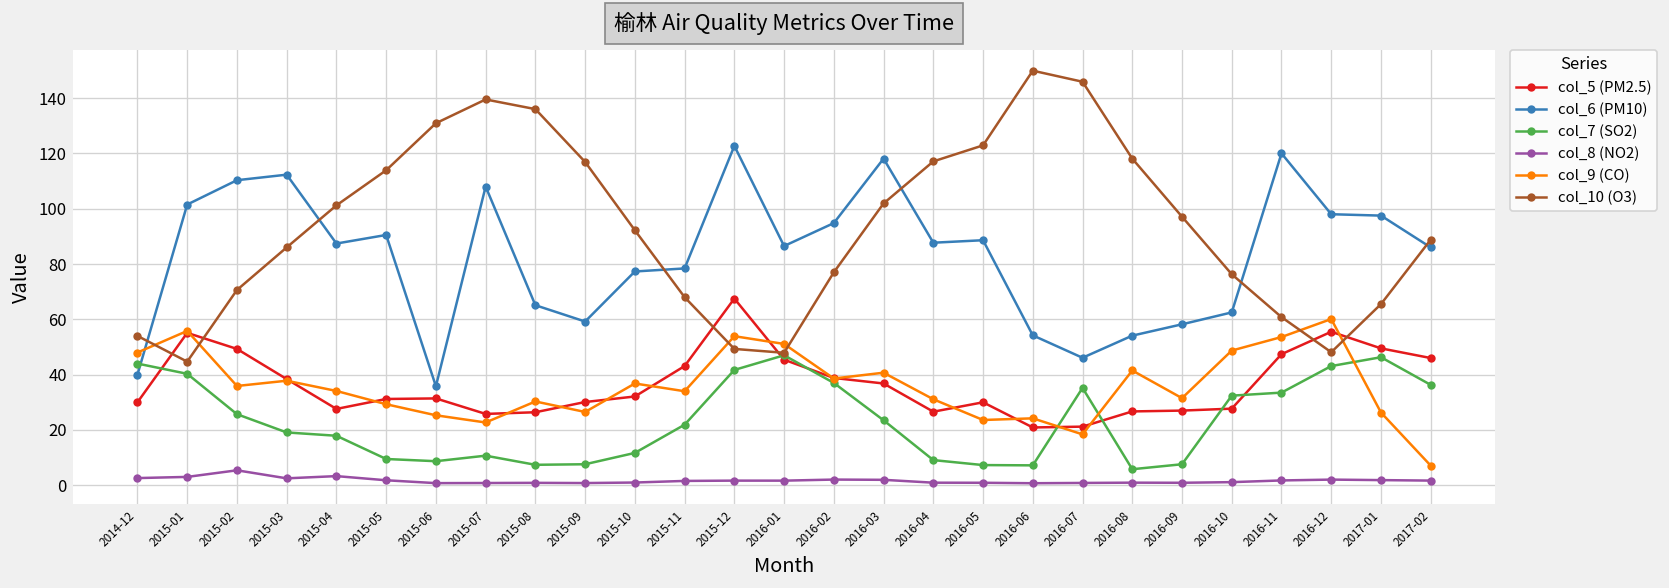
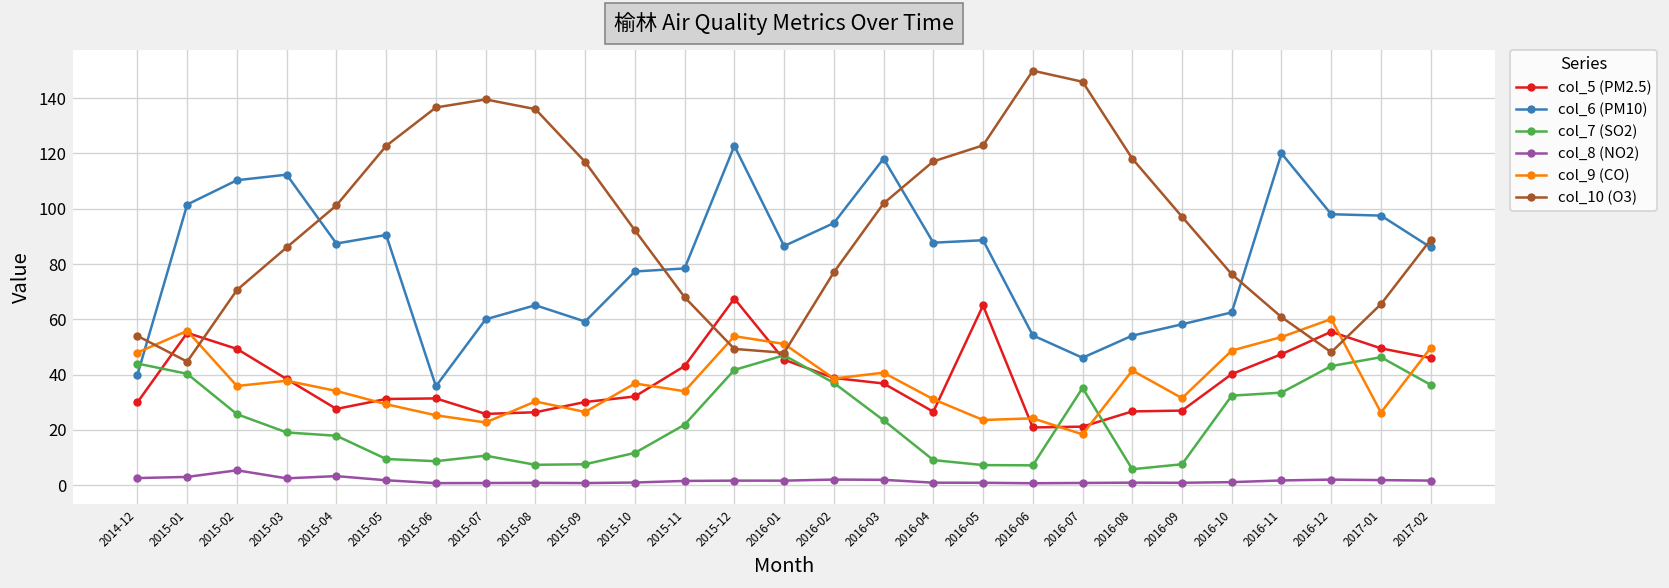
col_10 (O3), 2015-05: 114 -> 123
col_10 (O3), 2015-06: 131 -> 137
col_6 (PM10), 2015-07: 108 -> 60
col_5 (PM2.5), 2016-05: 30 -> 65
col_5 (PM2.5), 2016-10: 28 -> 40
col_9 (CO), 2017-02: 7 -> 50
